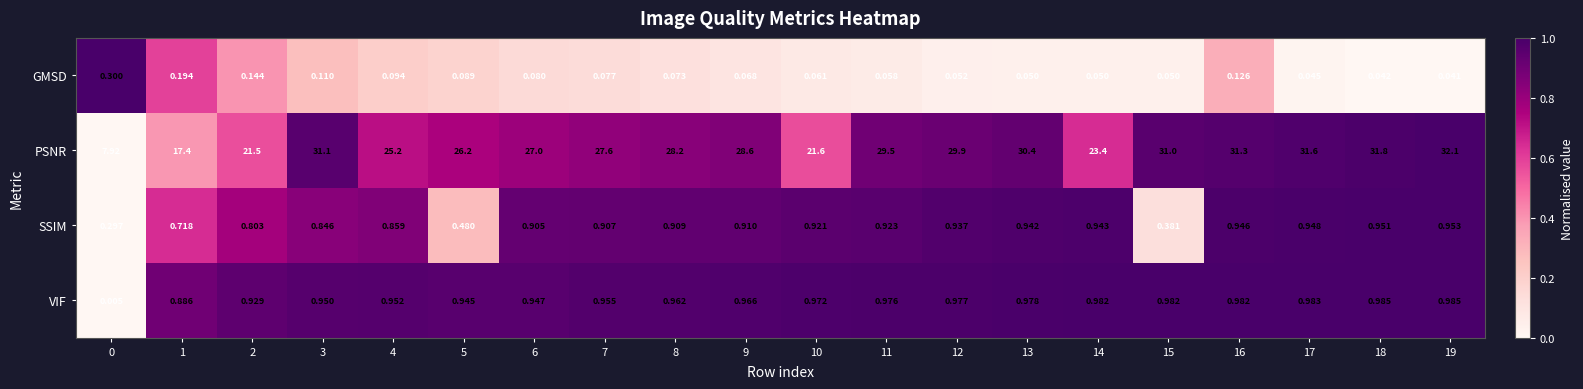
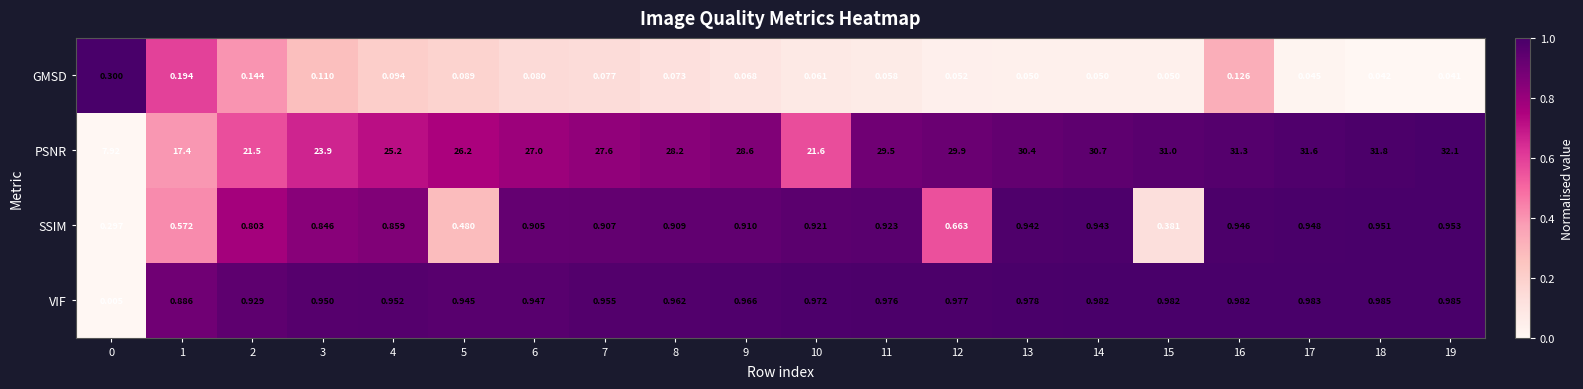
PSNR, 3: 31.1 -> 23.9
PSNR, 14: 23.4 -> 30.7
SSIM, 1: 0.718 -> 0.572
SSIM, 12: 0.937 -> 0.663
